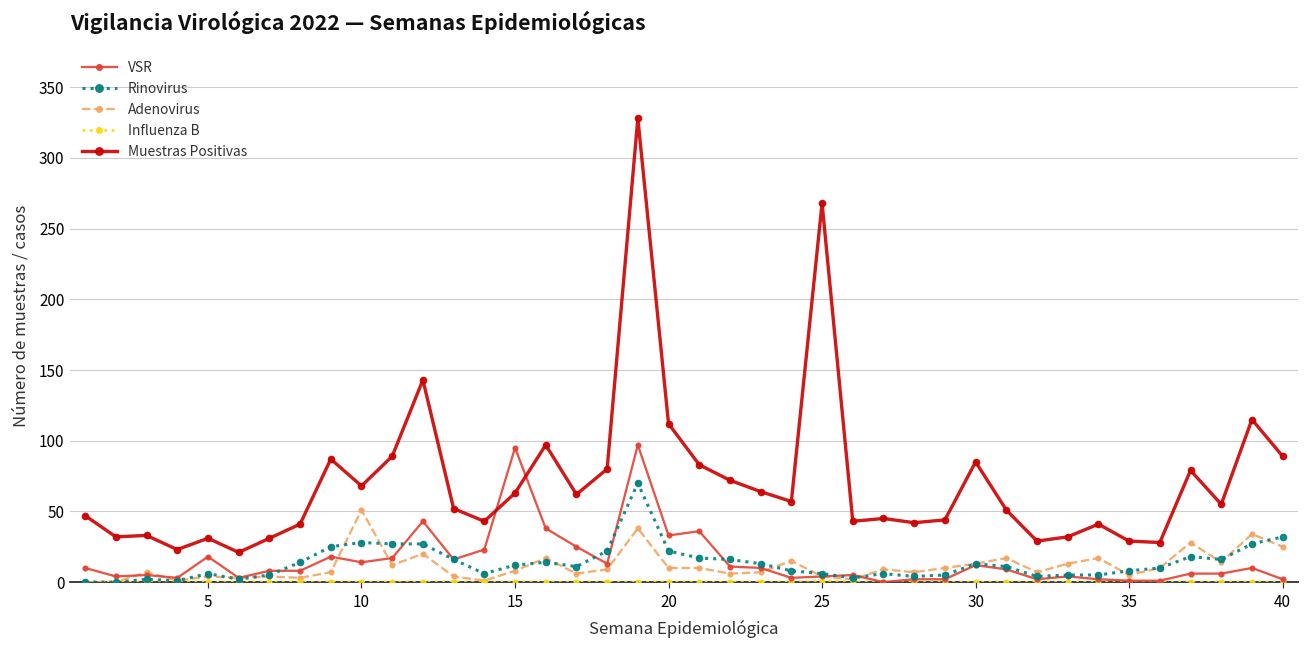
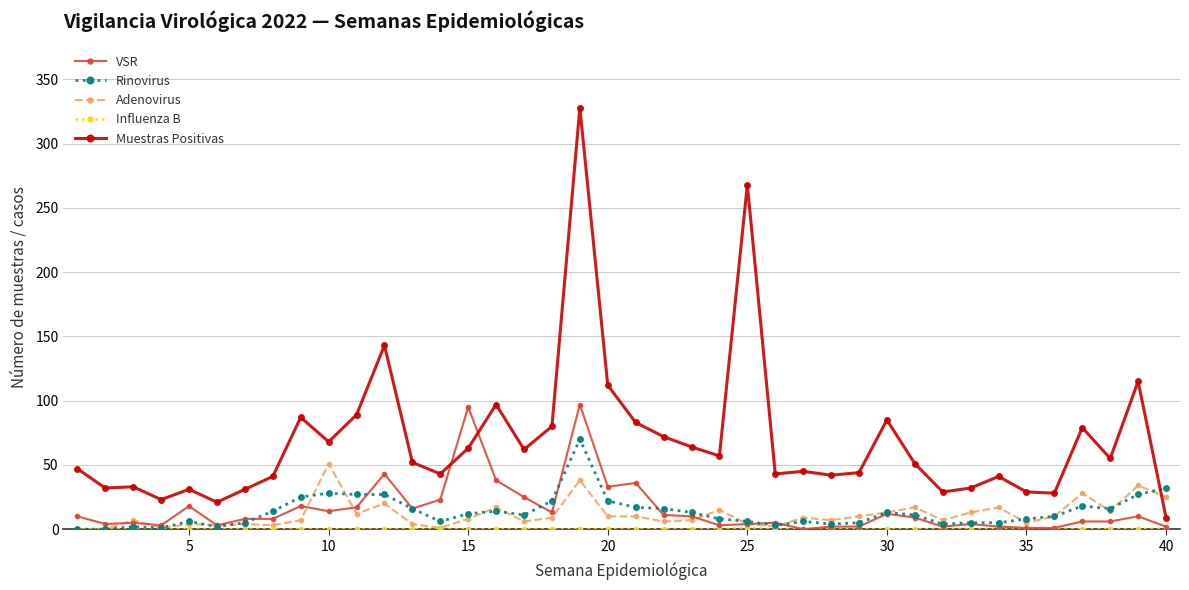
Muestras Positivas, 40: 89 -> 9
